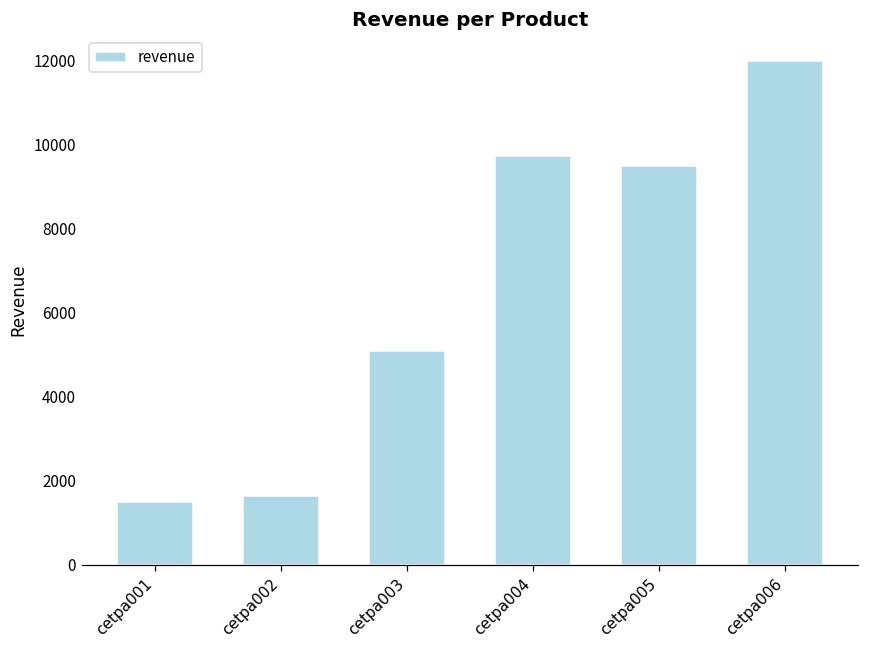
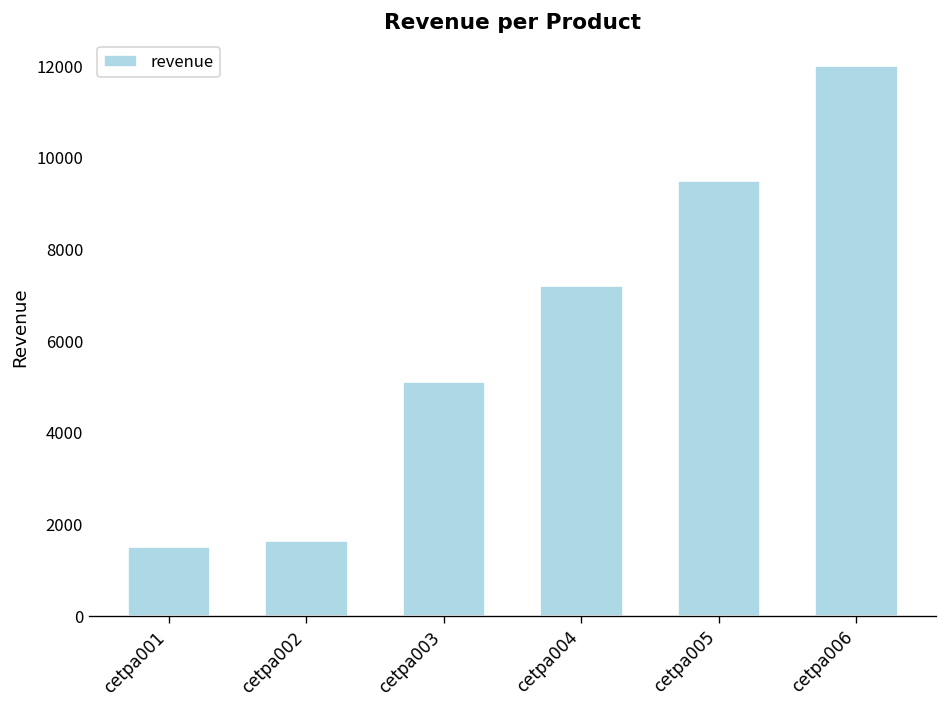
cetpa004: 9700 -> 7200
